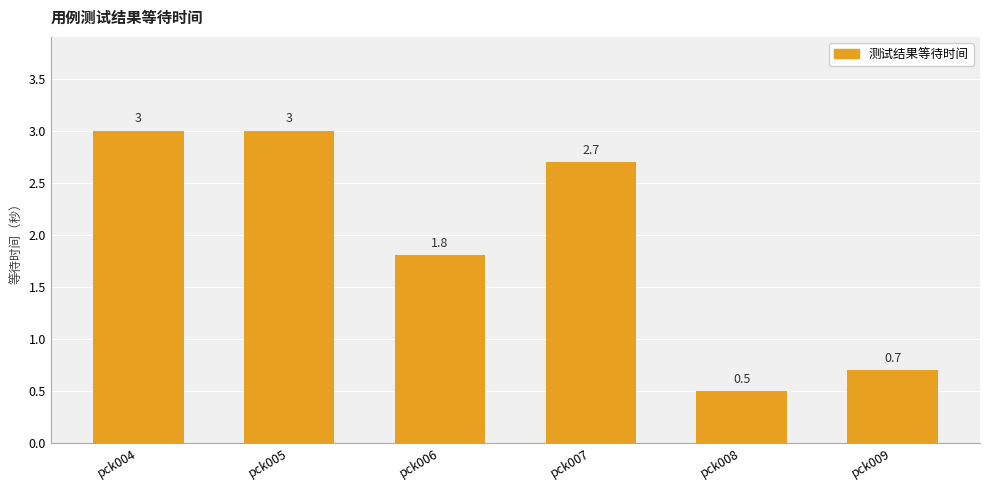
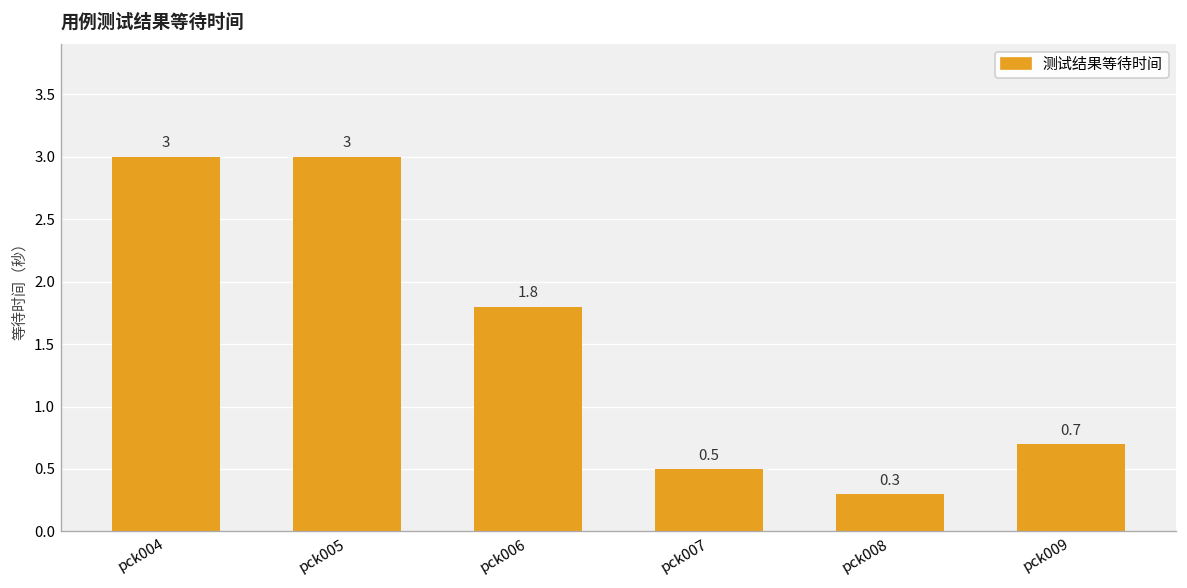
pck007: 2.7 -> 0.5
pck008: 0.5 -> 0.3
